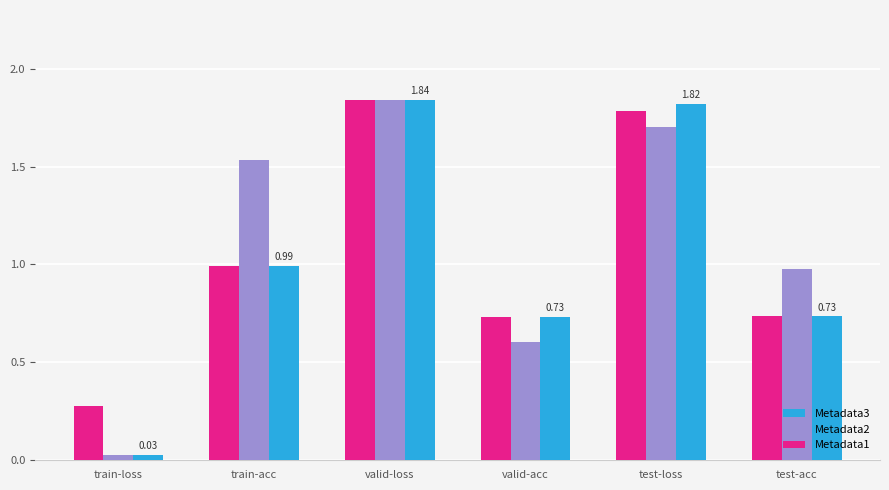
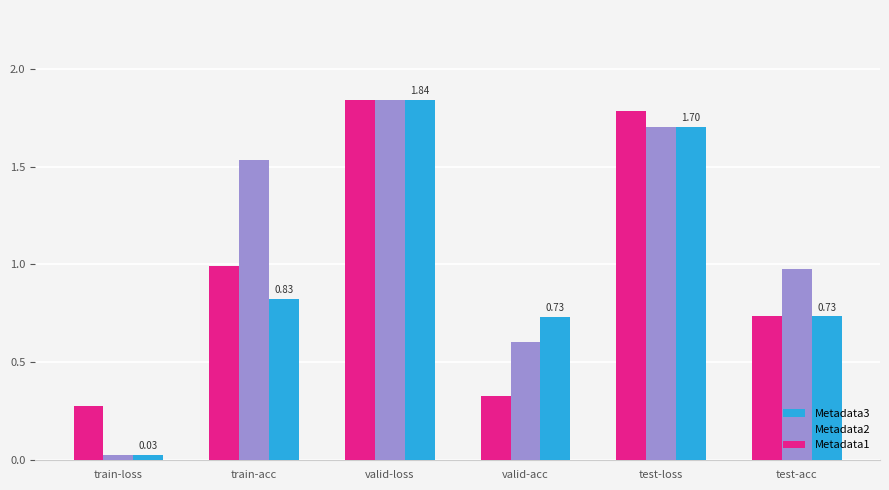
Metadata3, train-acc: 0.99 -> 0.83
Metadata1, valid-acc: 0.73 -> 0.33
Metadata3, test-loss: 1.82 -> 1.70
